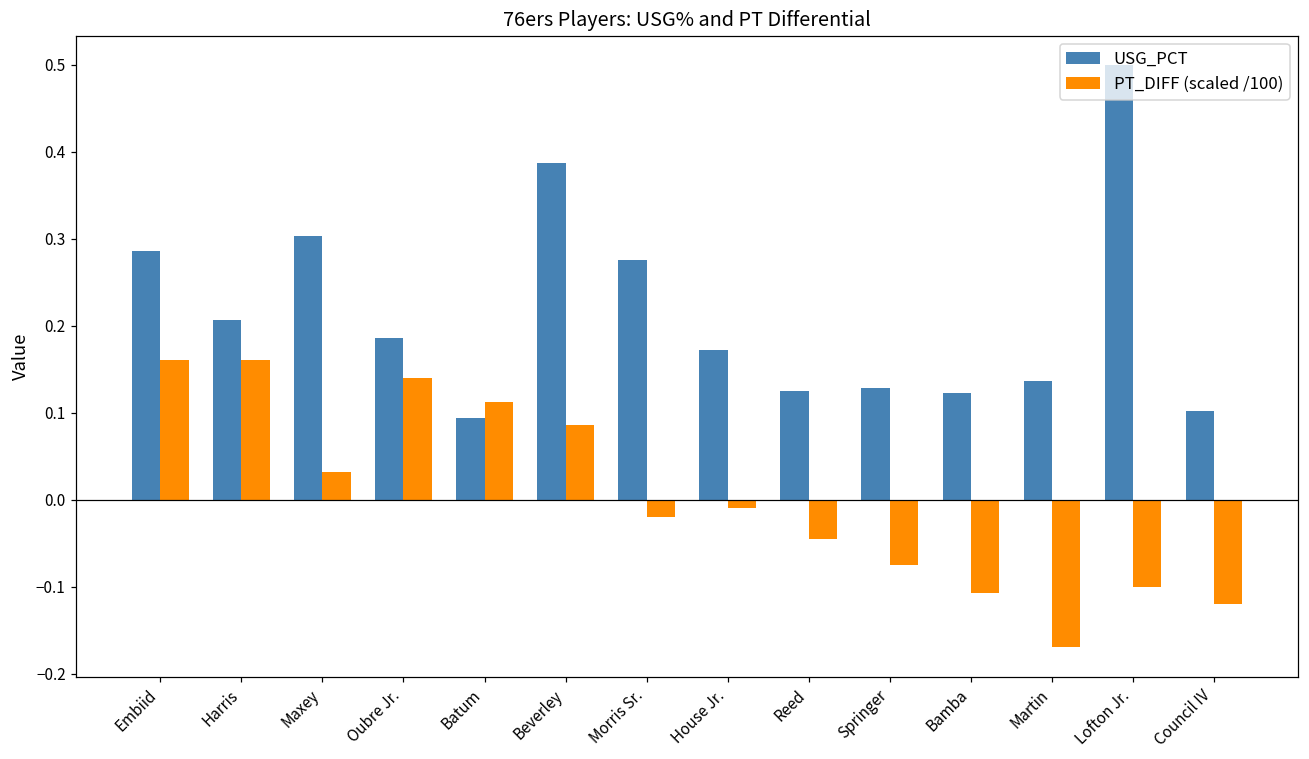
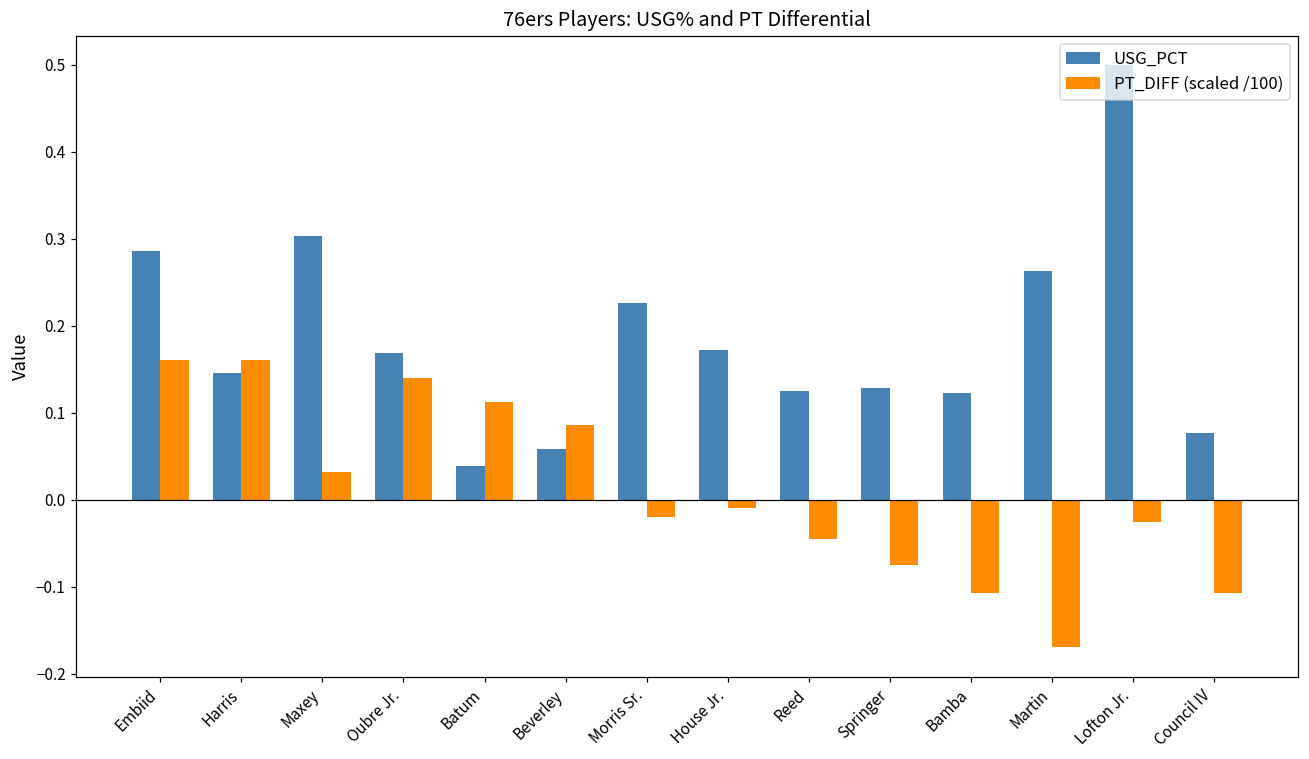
USG_PCT, Harris: 0.21 -> 0.15
USG_PCT, Oubre Jr.: 0.19 -> 0.17
USG_PCT, Batum: 0.09 -> 0.04
USG_PCT, Beverley: 0.39 -> 0.06
USG_PCT, Morris Sr.: 0.28 -> 0.23
USG_PCT, Martin: 0.14 -> 0.26
PT_DIFF (scaled /100), Lofton Jr.: -0.10 -> -0.03
USG_PCT, Council IV: 0.10 -> 0.08
PT_DIFF (scaled /100), Council IV: -0.12 -> -0.11
